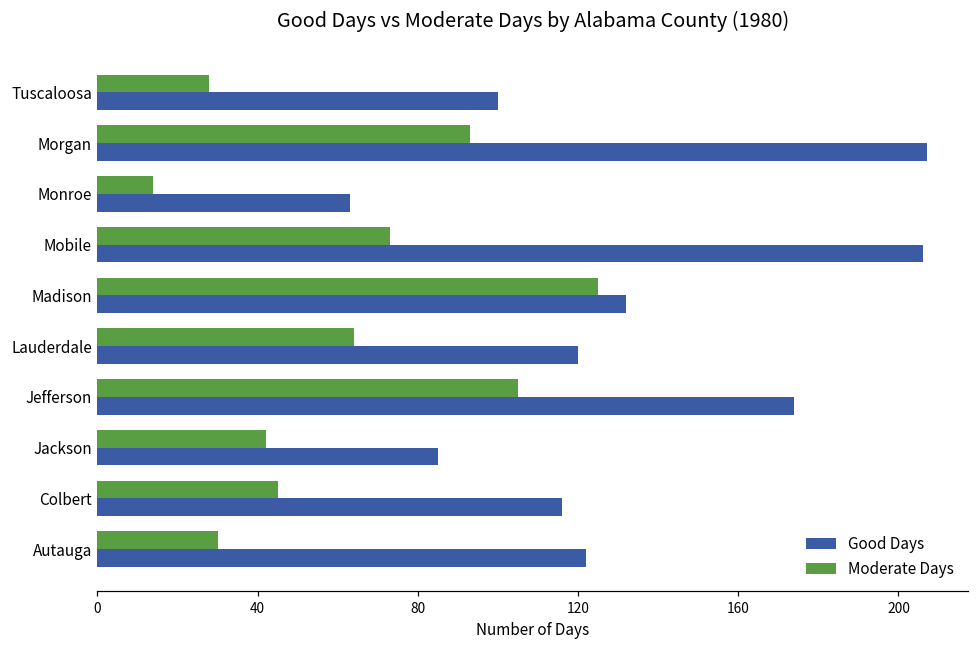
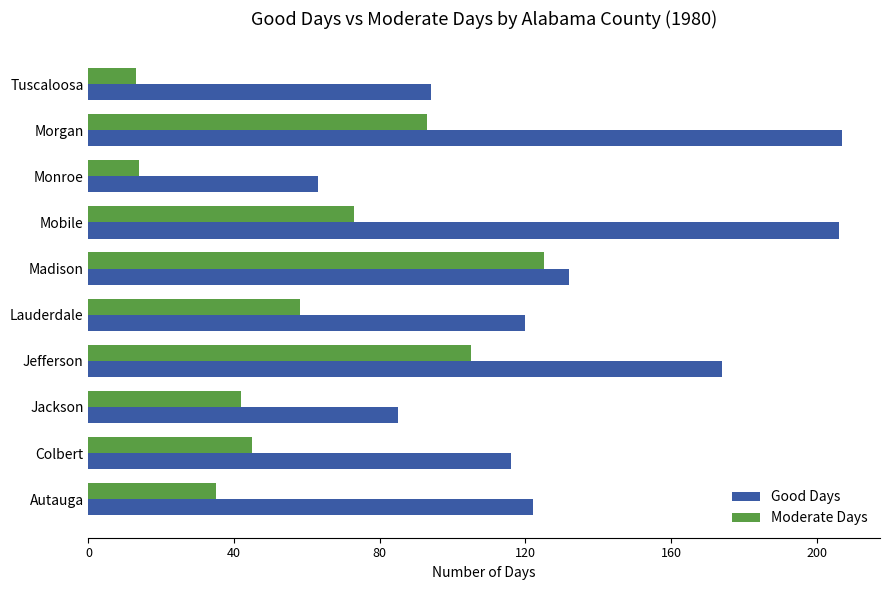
Moderate Days, Tuscaloosa: 28 -> 13
Good Days, Tuscaloosa: 100 -> 94
Moderate Days, Lauderdale: 64 -> 58
Moderate Days, Autauga: 30 -> 35
